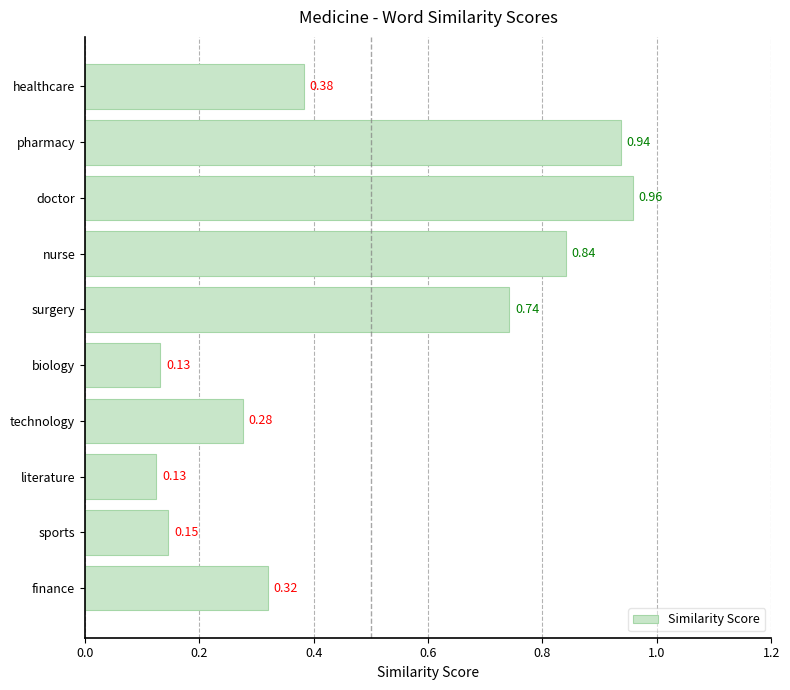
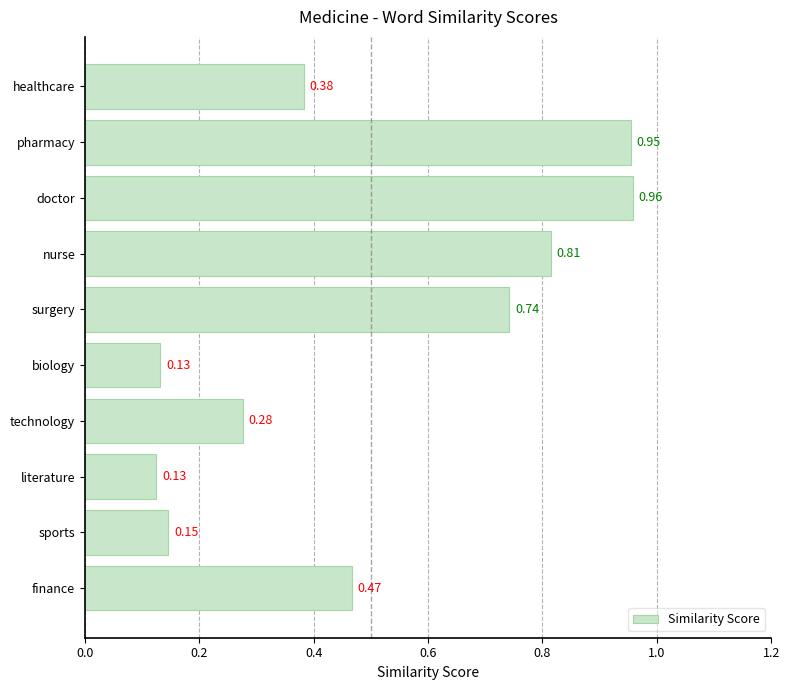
pharmacy: 0.94 -> 0.95
nurse: 0.84 -> 0.81
finance: 0.32 -> 0.47
